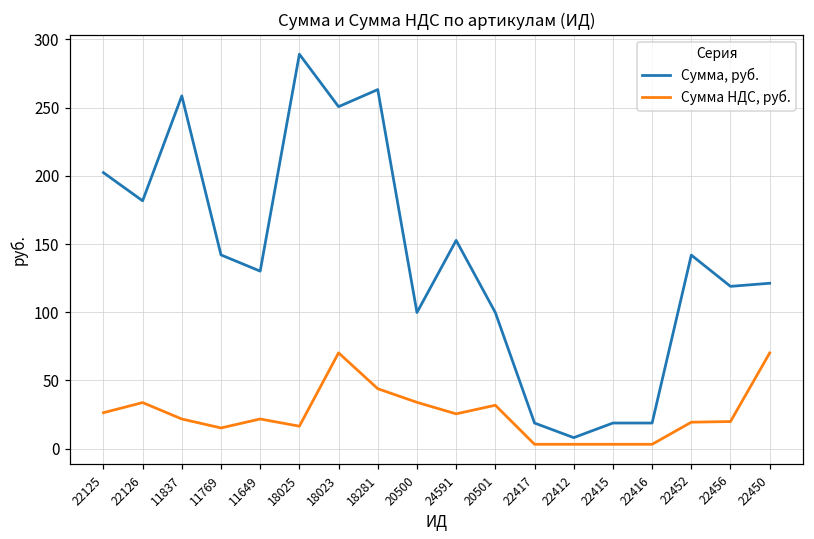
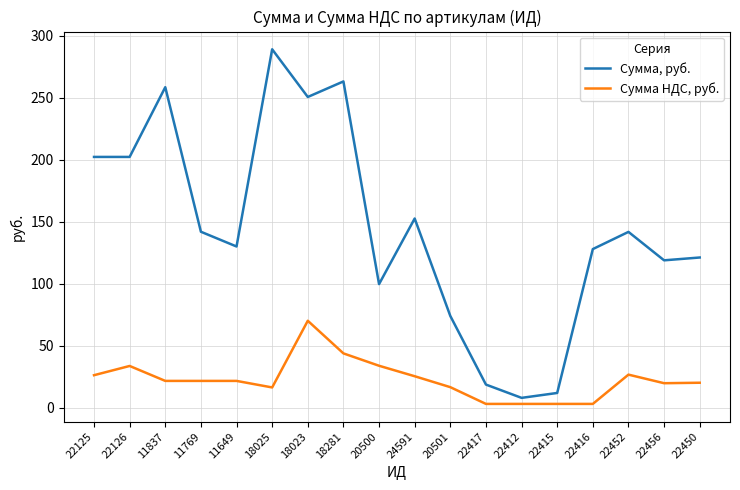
Сумма, руб., 22126: 182 -> 202
Сумма НДС, руб., 11769: 15 -> 22
Сумма, руб., 20501: 100 -> 74
Сумма НДС, руб., 20501: 32 -> 17
Сумма, руб., 22415: 19 -> 12
Сумма, руб., 22416: 19 -> 128
Сумма НДС, руб., 22452: 19 -> 27
Сумма НДС, руб., 22450: 70 -> 20
